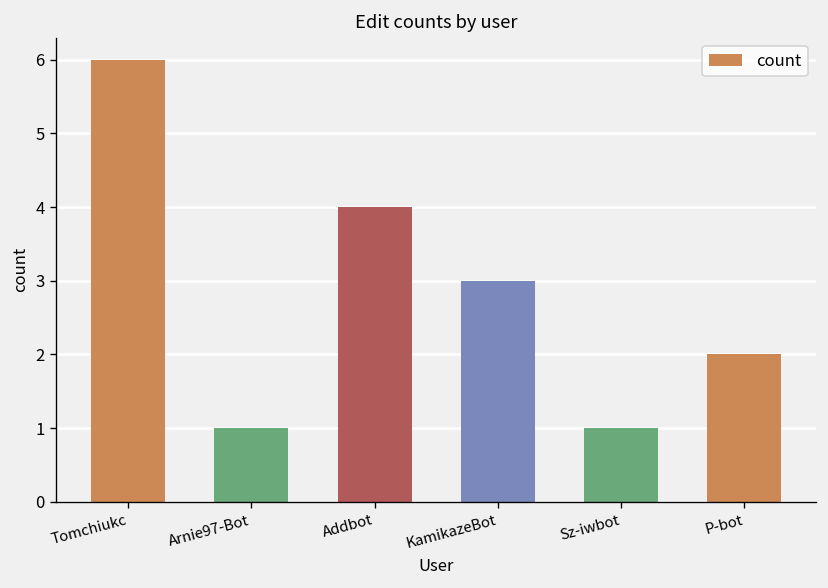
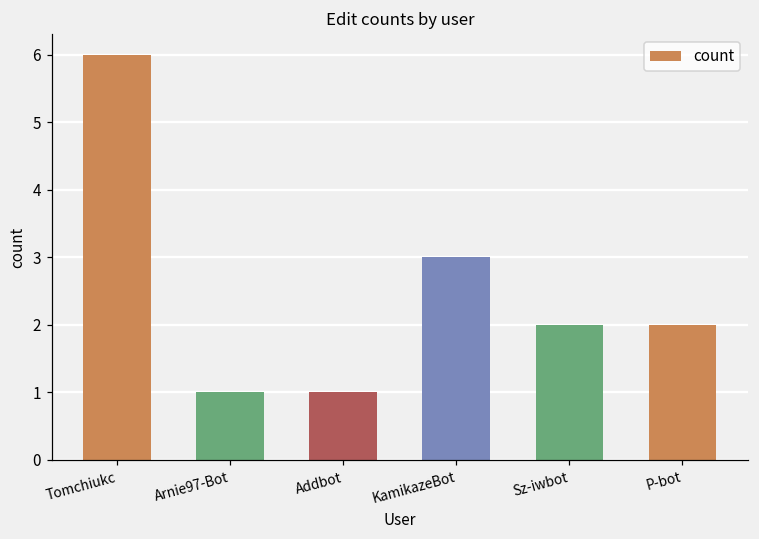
Addbot: 4 -> 1
Sz-iwbot: 1 -> 2
